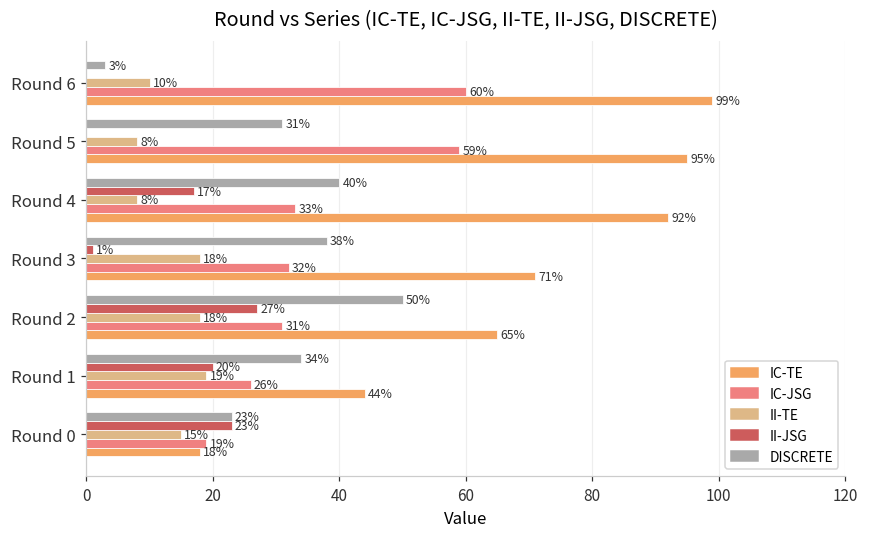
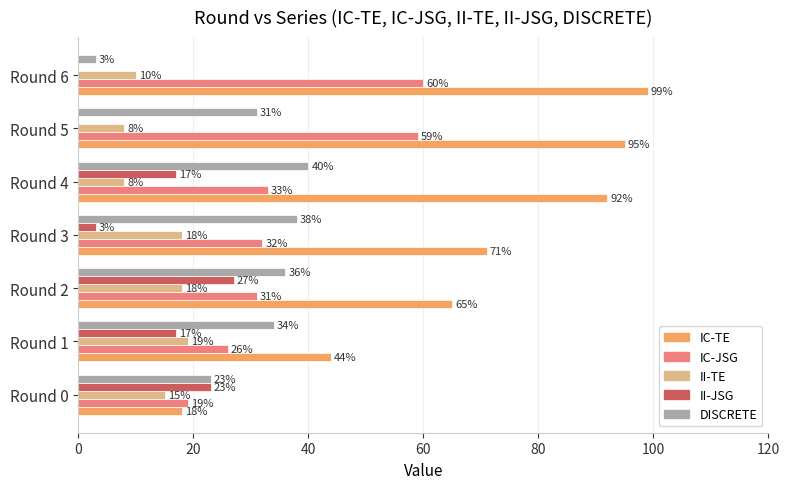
II-JSG, Round 3: 1% -> 3%
DISCRETE, Round 2: 50% -> 36%
II-JSG, Round 1: 20% -> 17%
